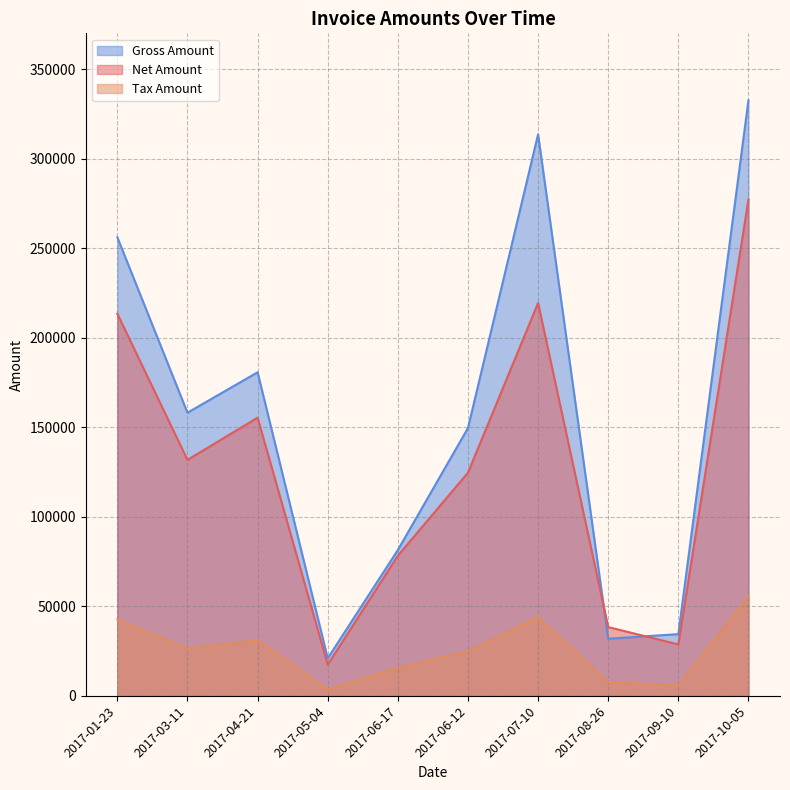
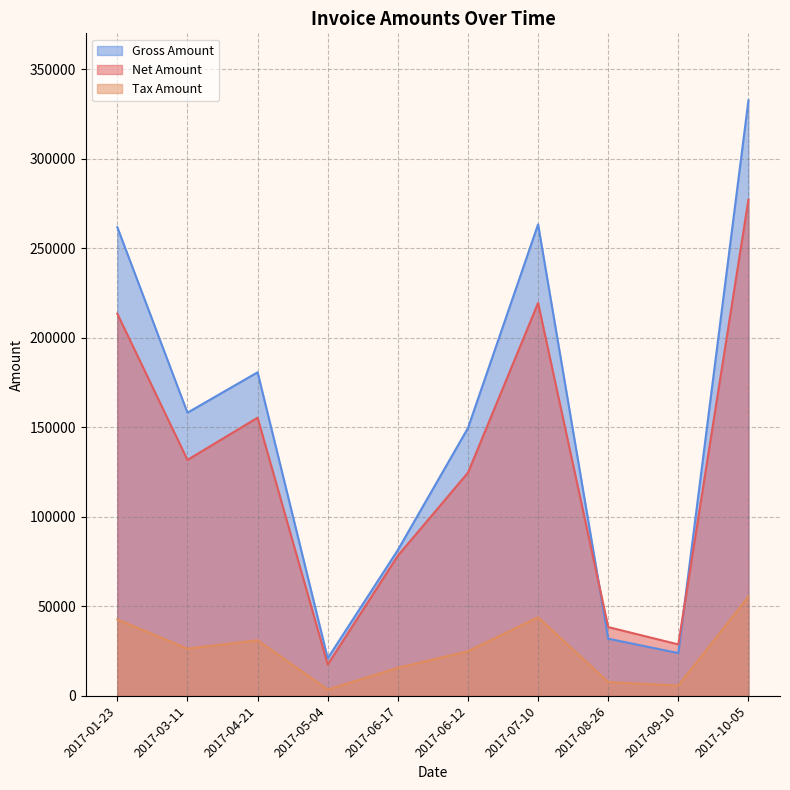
Gross Amount, 2017-01-23: 256000 -> 262000
Gross Amount, 2017-07-10: 314000 -> 263000
Gross Amount, 2017-09-10: 34000 -> 24000
